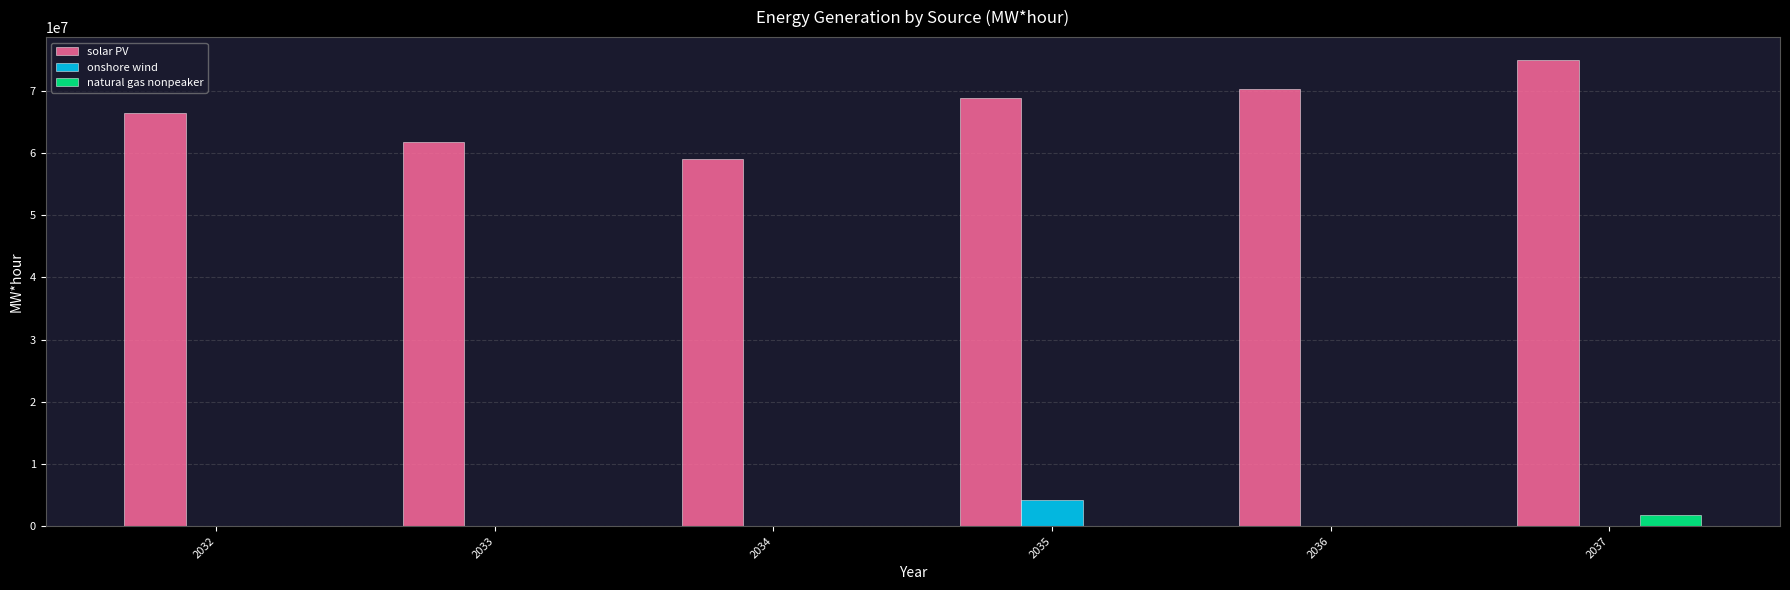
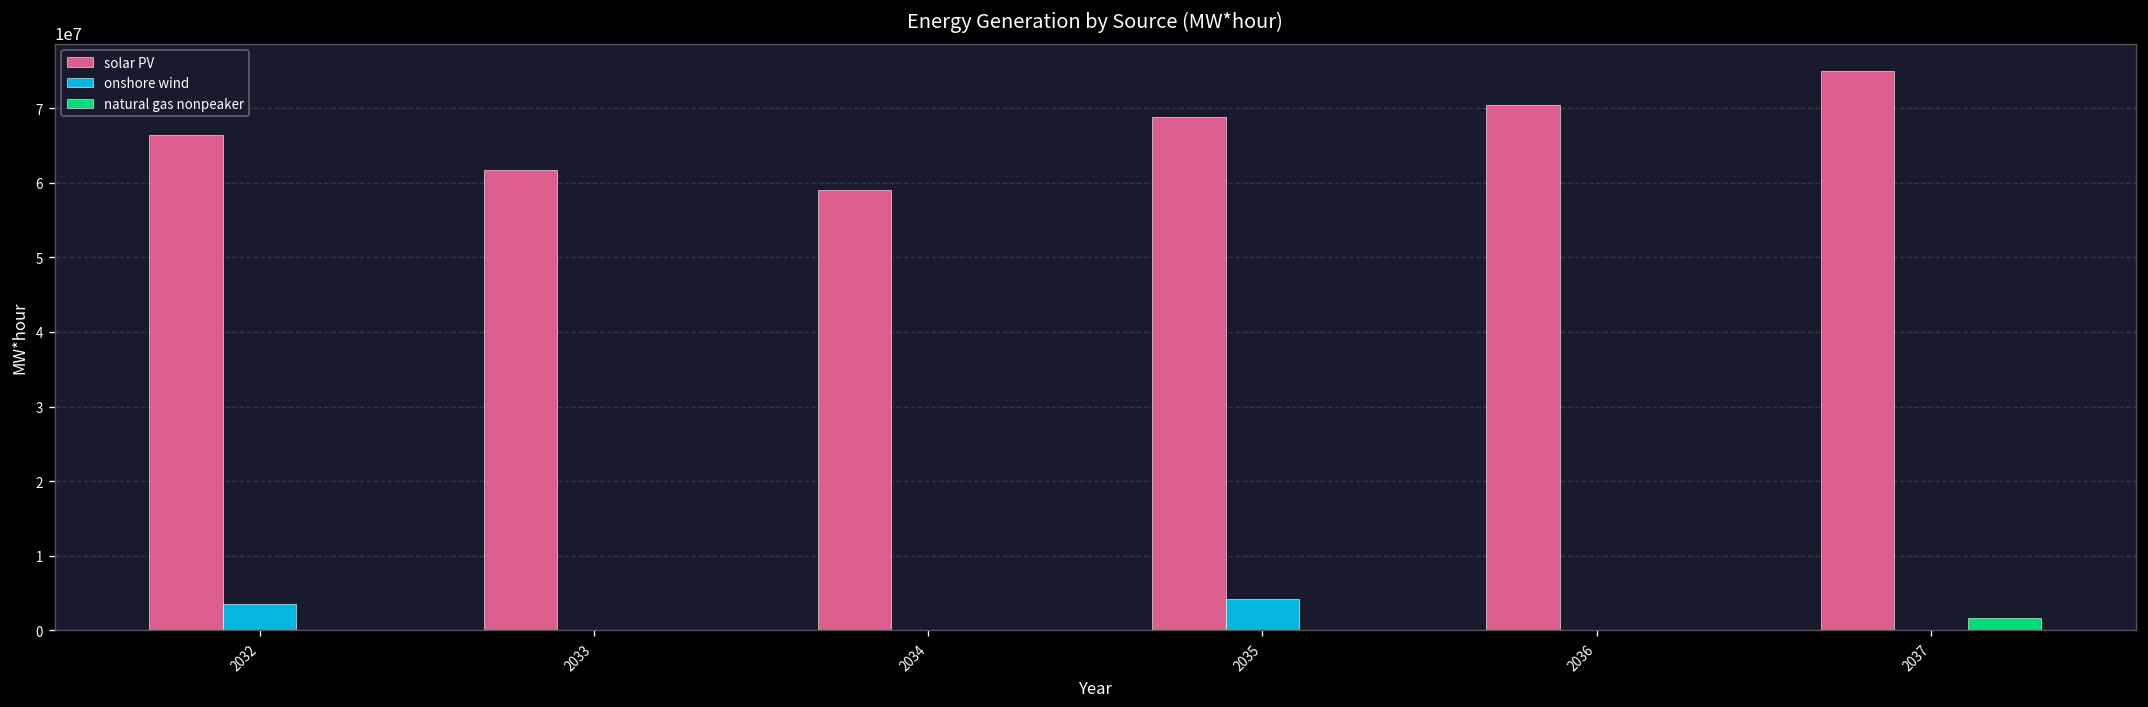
onshore wind, 2032: 0 -> 4000000
